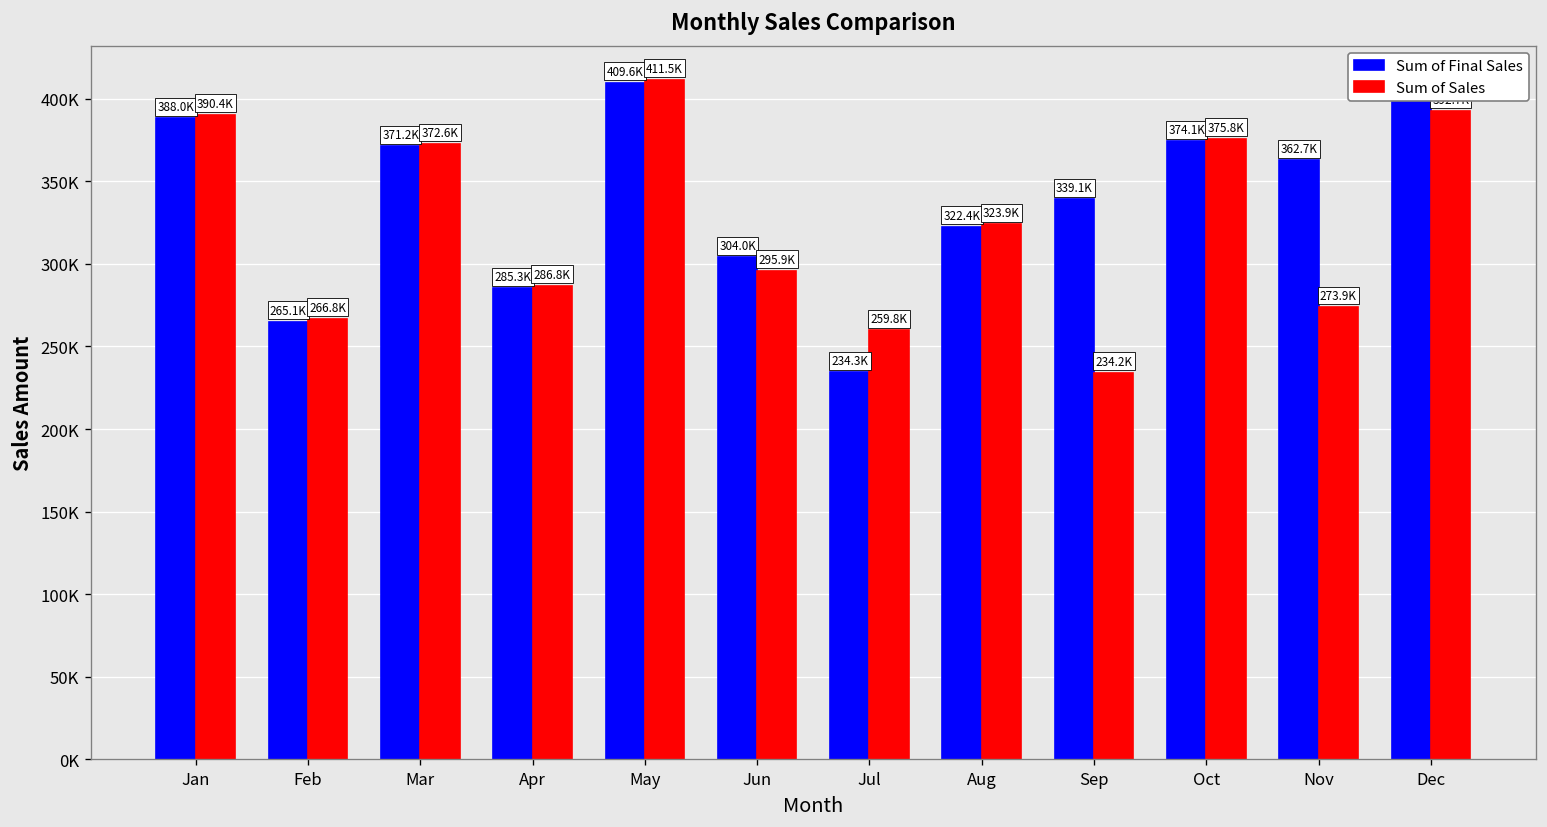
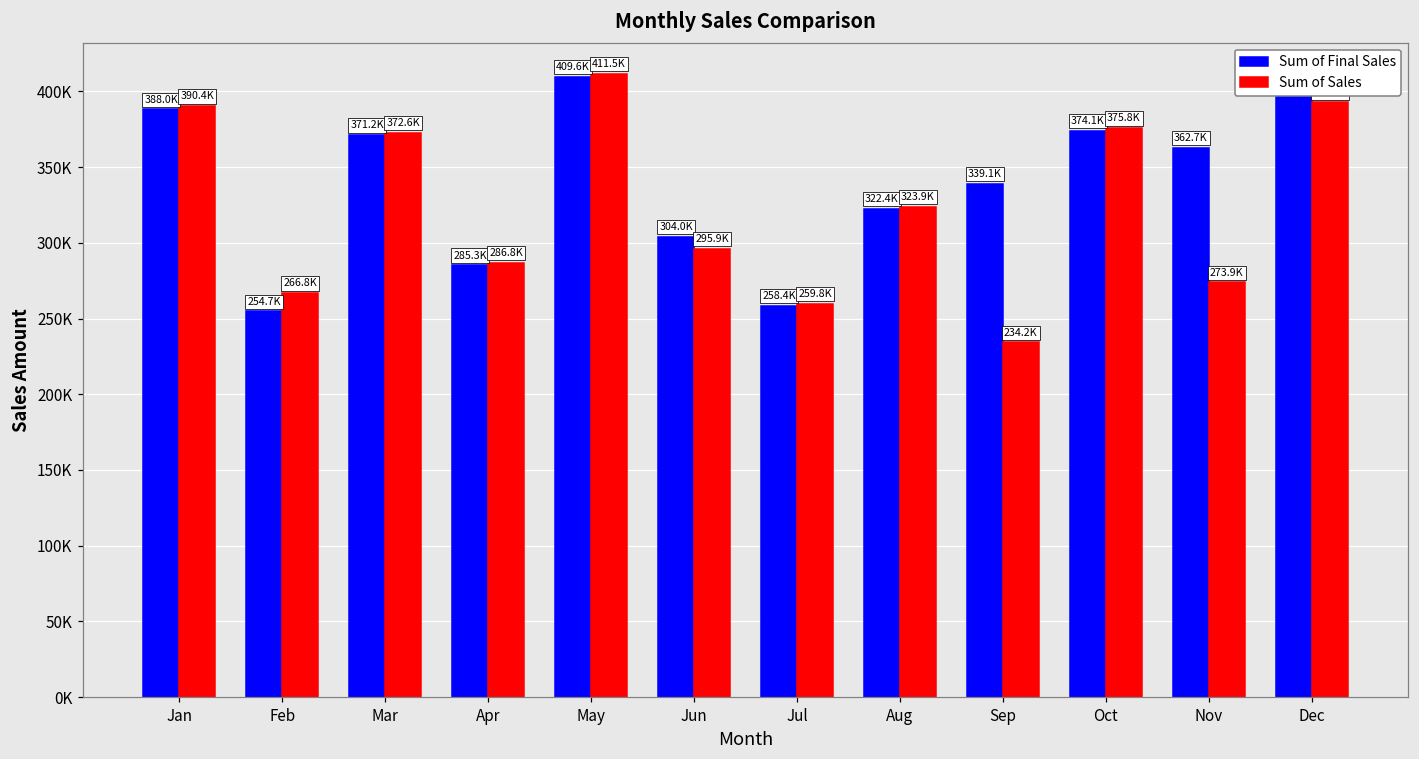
Sum of Final Sales, Feb: 265.1K -> 254.7K
Sum of Final Sales, Jul: 234.3K -> 258.4K
